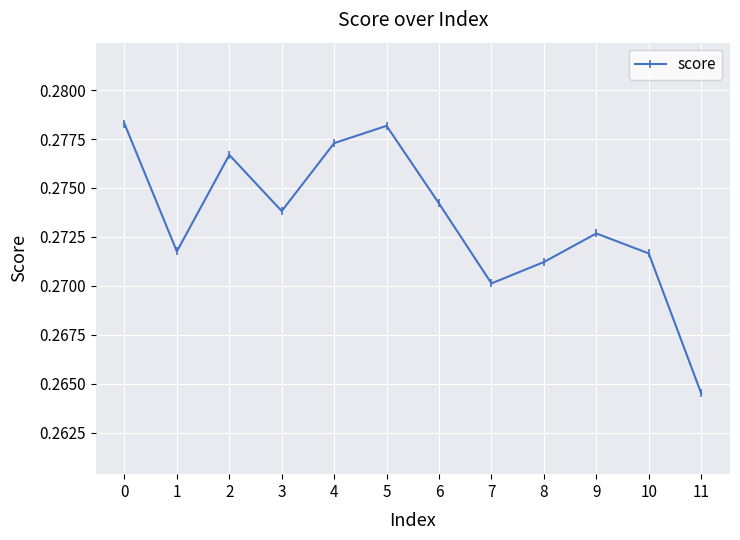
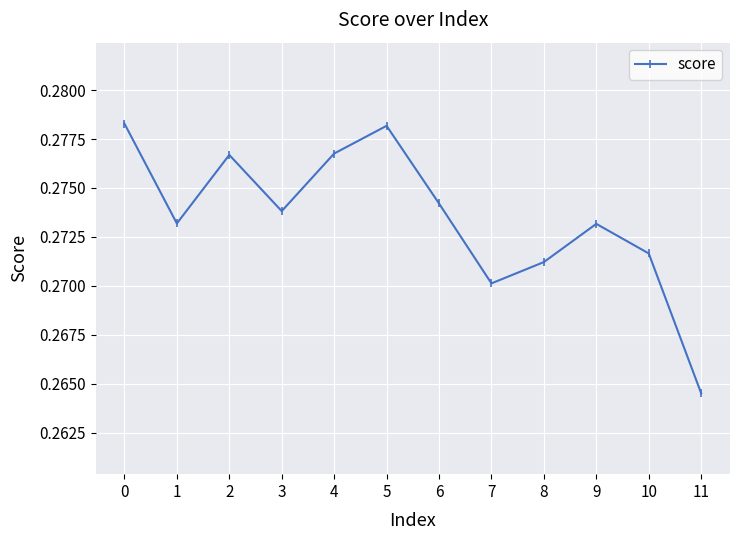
1: 0.2718 -> 0.2732
4: 0.2773 -> 0.2768
9: 0.2727 -> 0.2732
